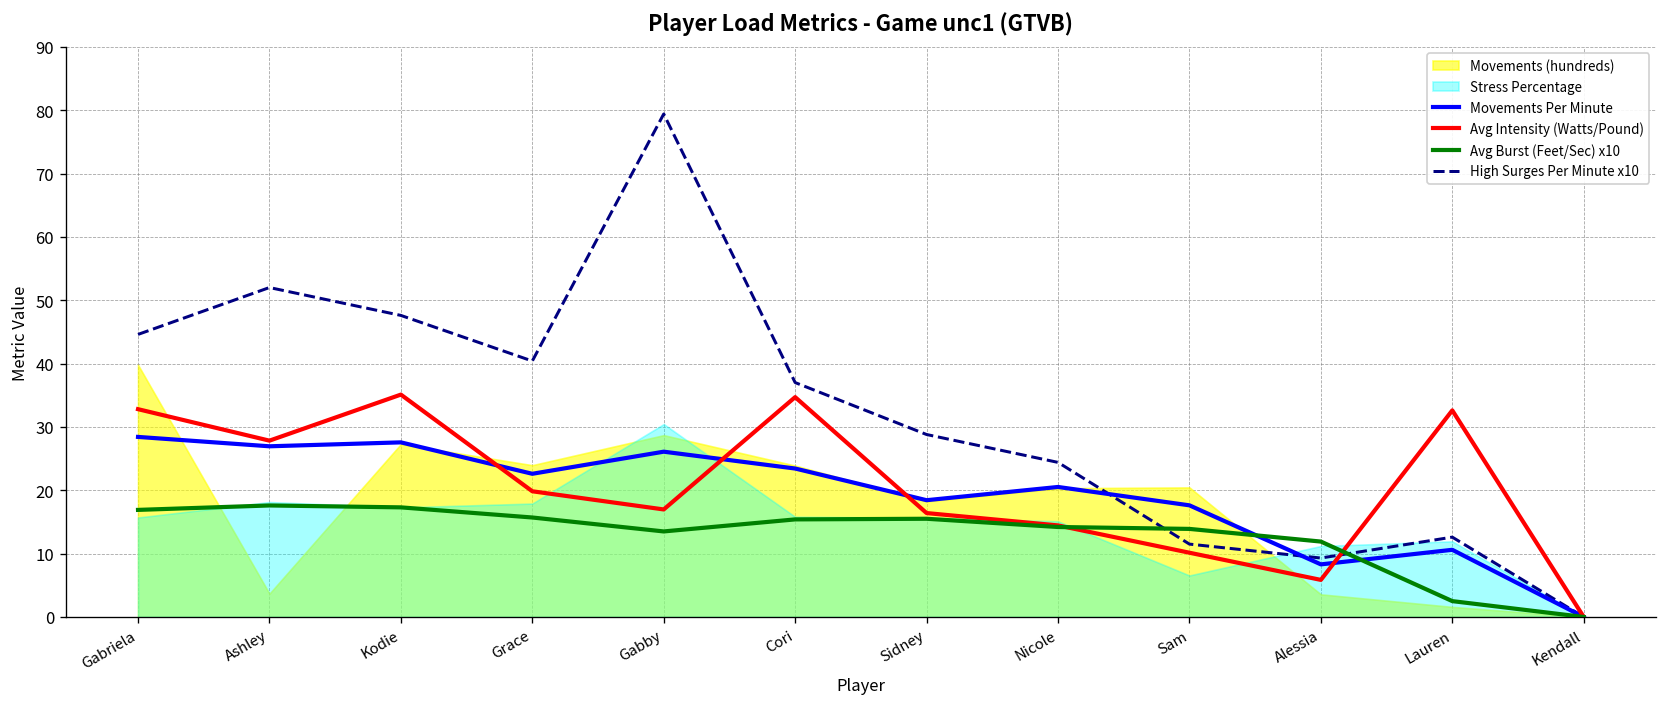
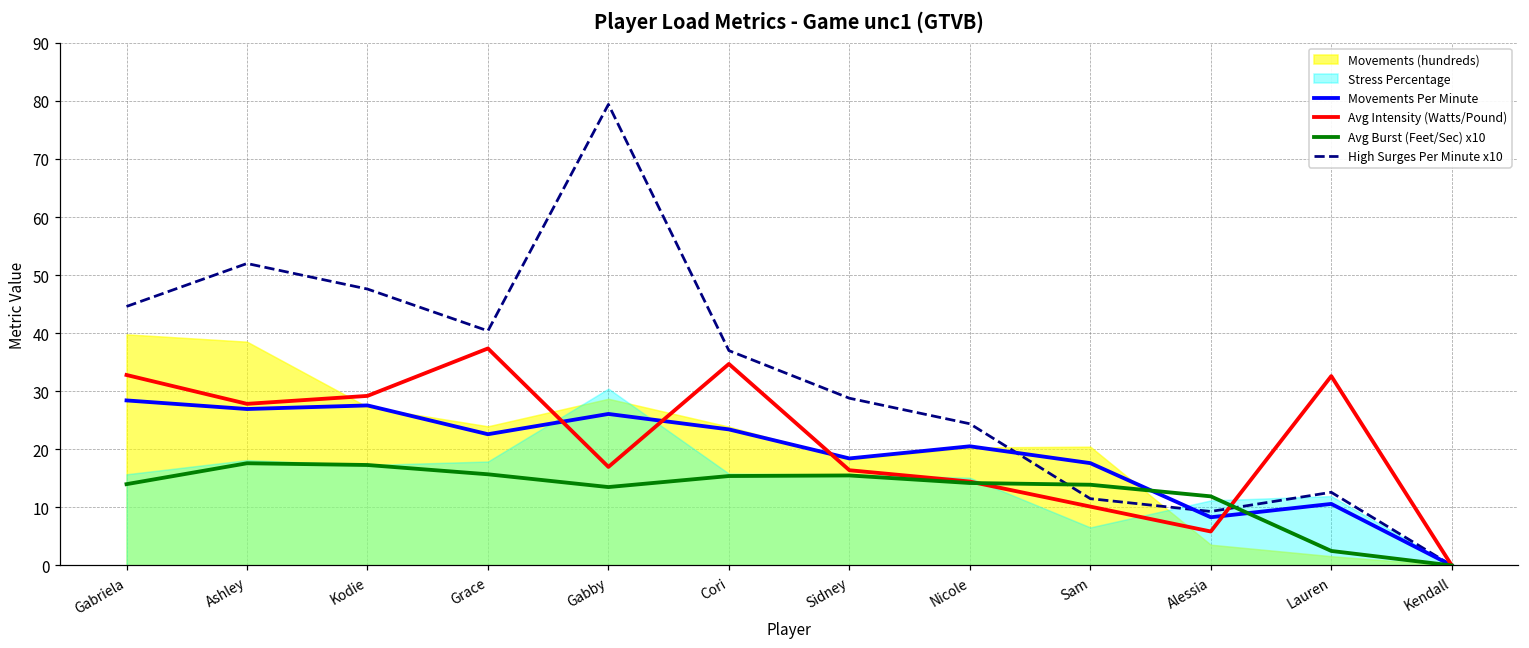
Avg Burst (Feet/Sec) x10, Gabriela: 17 -> 14
Movements (hundreds), Ashley: 4 -> 39
Avg Intensity (Watts/Pound), Kodie: 35 -> 29
Avg Intensity (Watts/Pound), Grace: 20 -> 37
